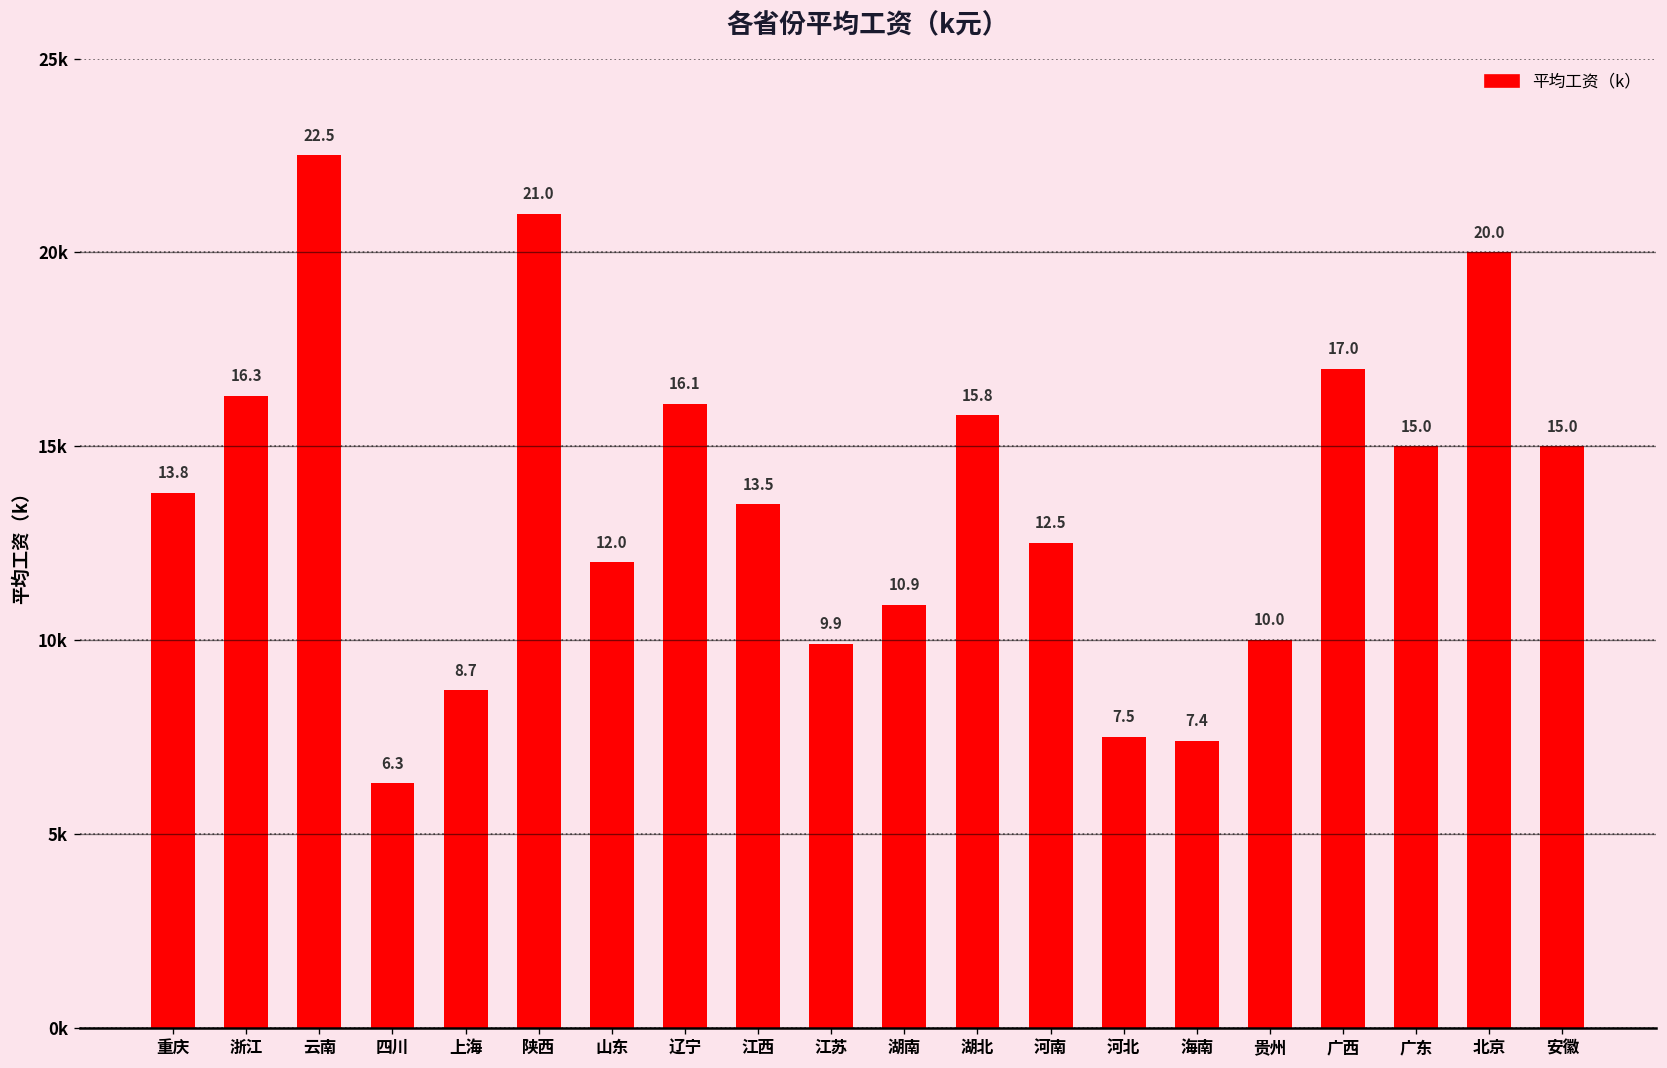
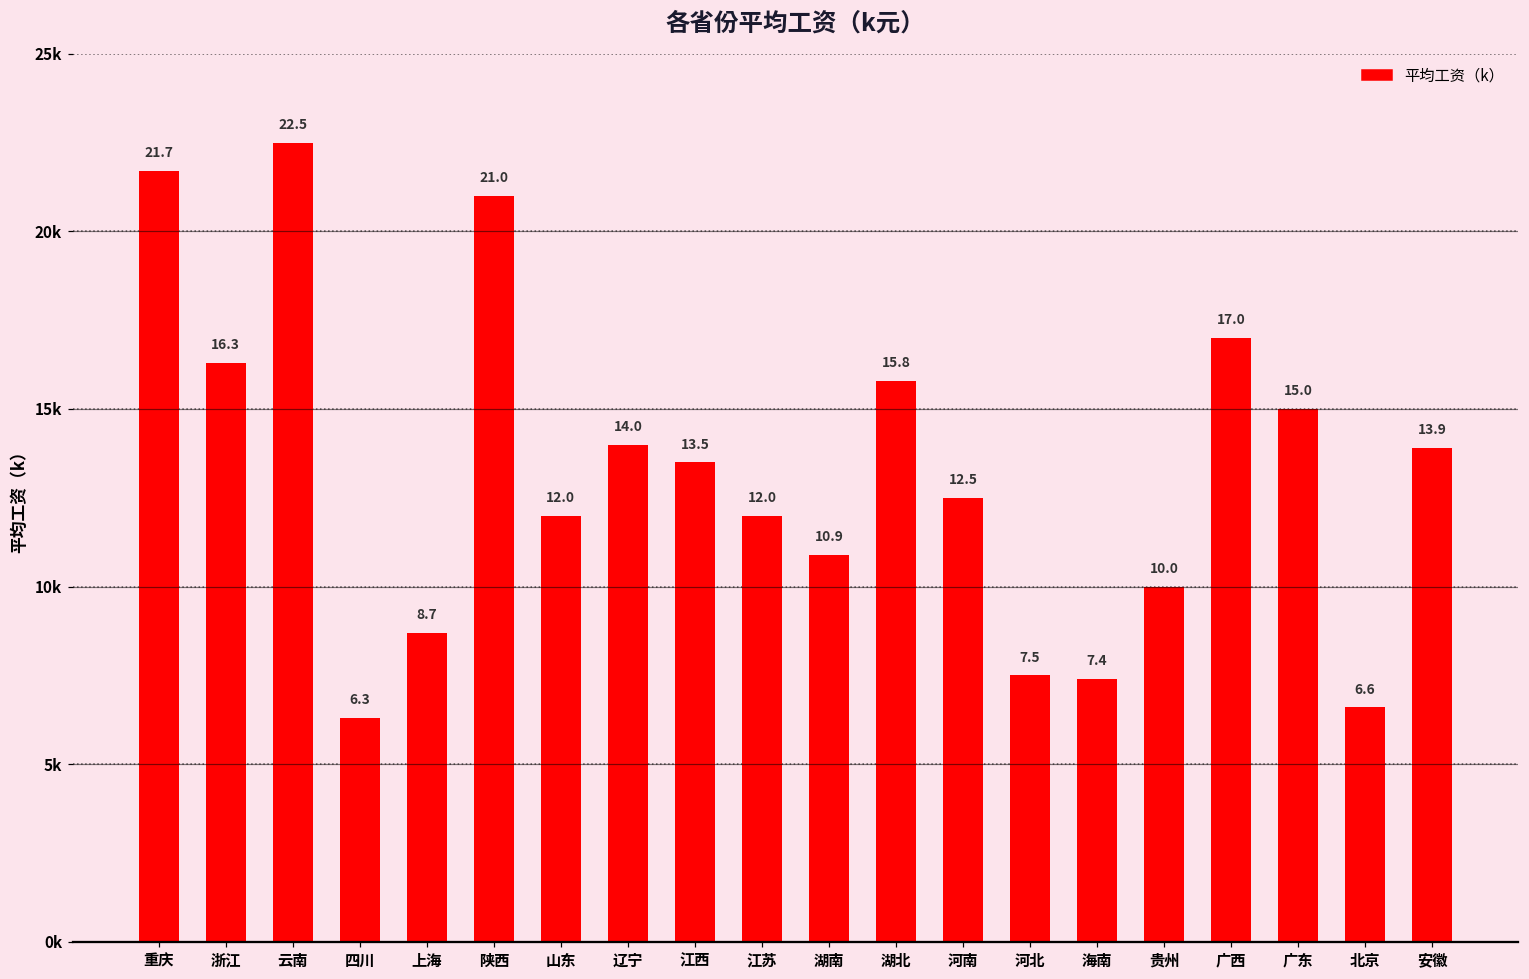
重庆: 13.8 -> 21.7
辽宁: 16.1 -> 14.0
江苏: 9.9 -> 12.0
北京: 20.0 -> 6.6
安徽: 15.0 -> 13.9
